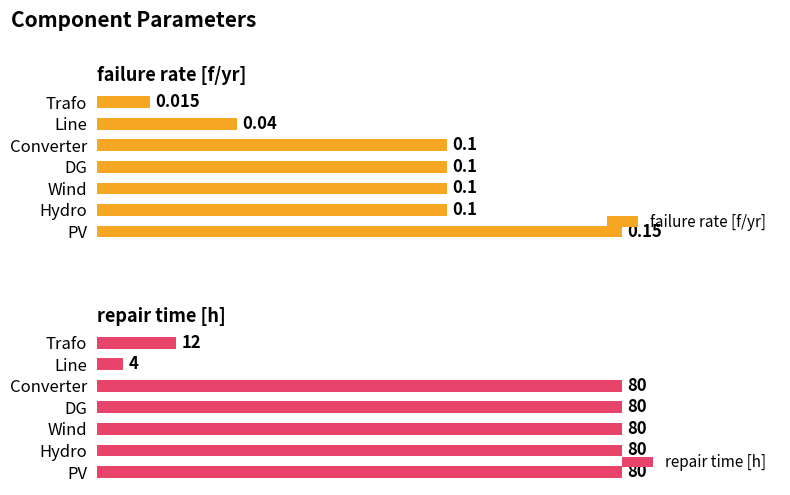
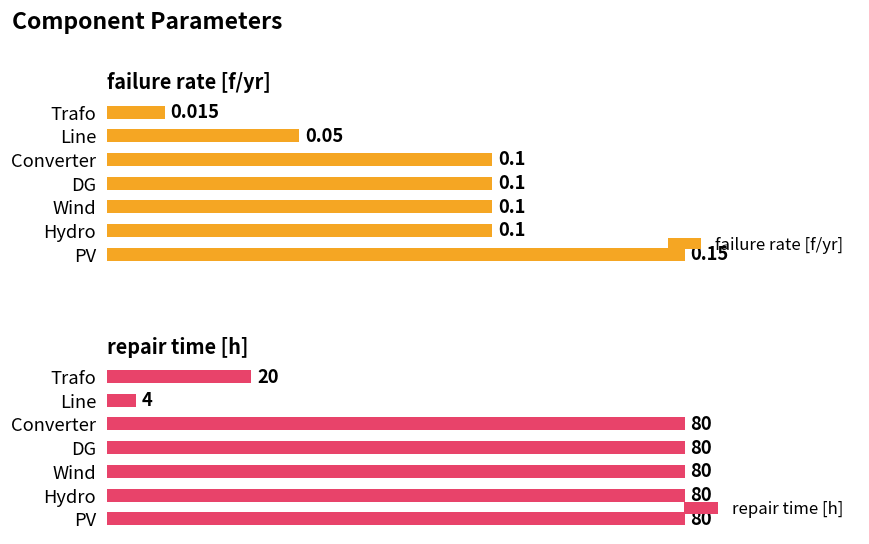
failure rate [f/yr], Line: 0.04 -> 0.05
repair time [h], Trafo: 12 -> 20
